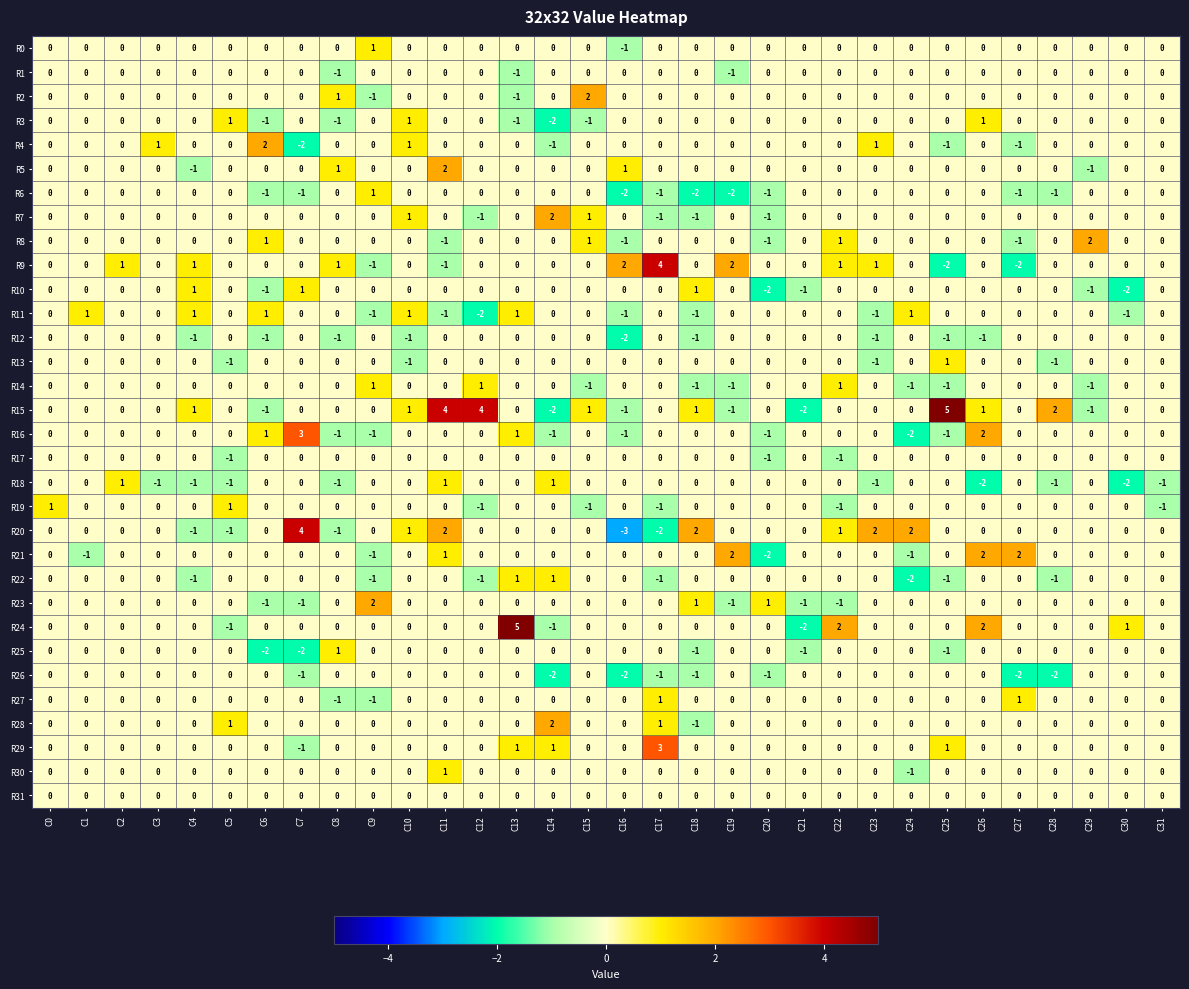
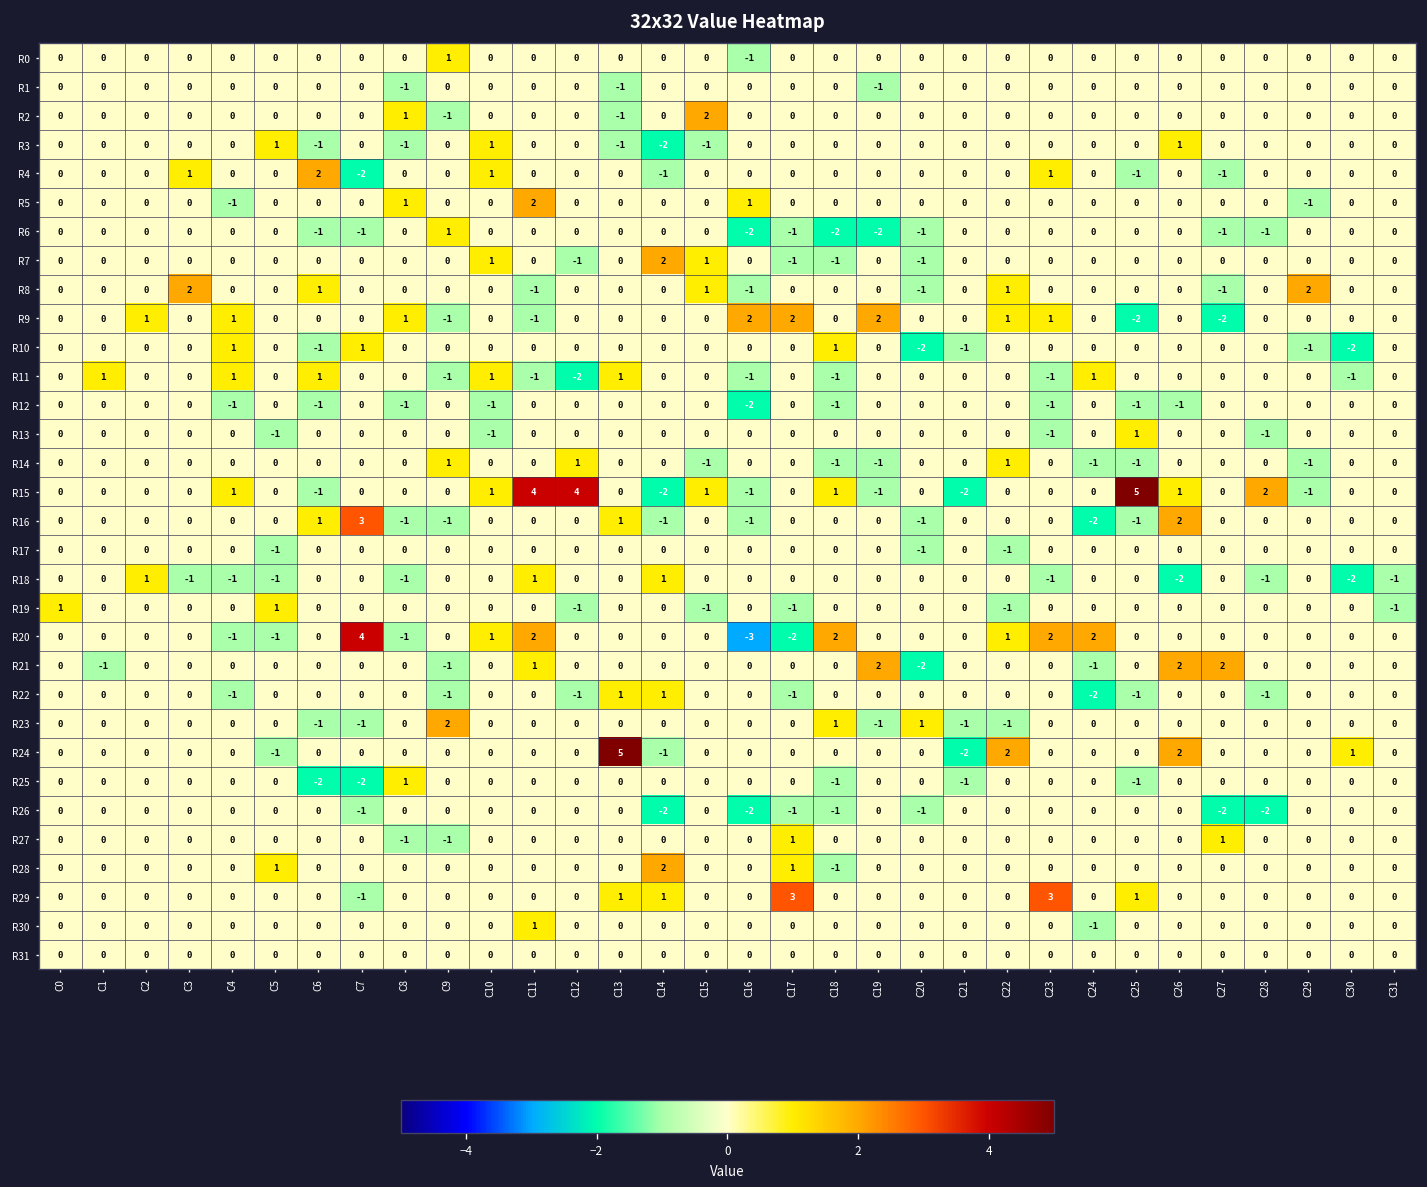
R8, C3: 0 -> 2
R9, C17: 4 -> 2
R29, C23: 0 -> 3
